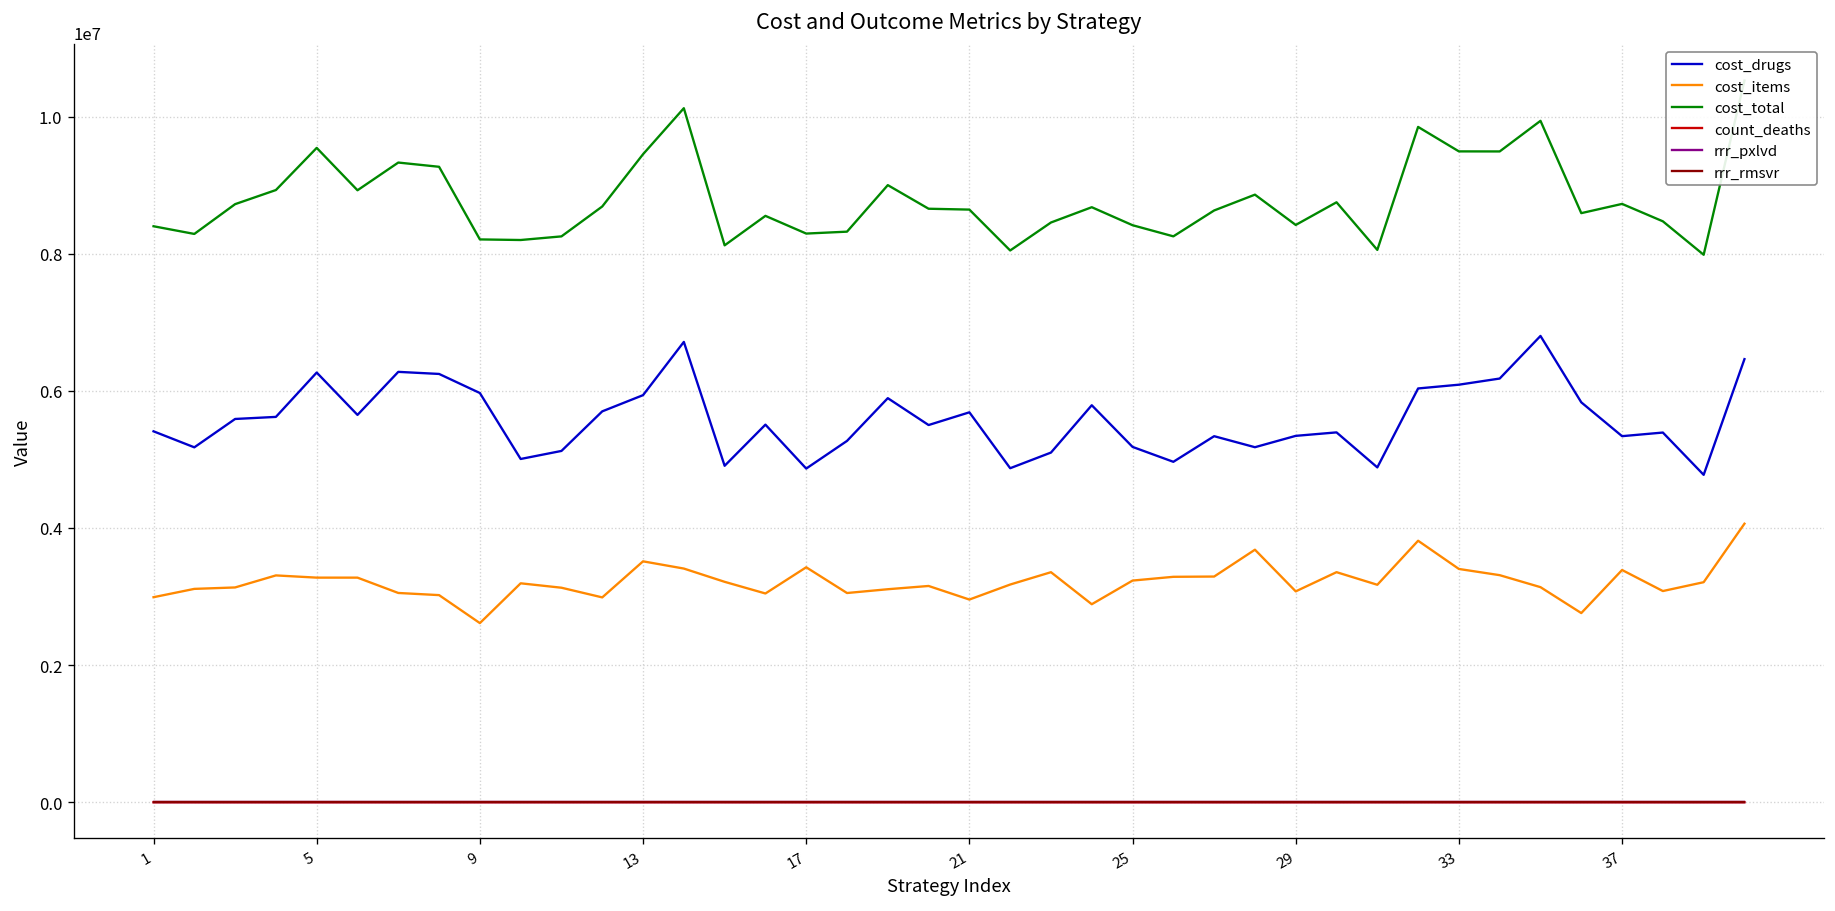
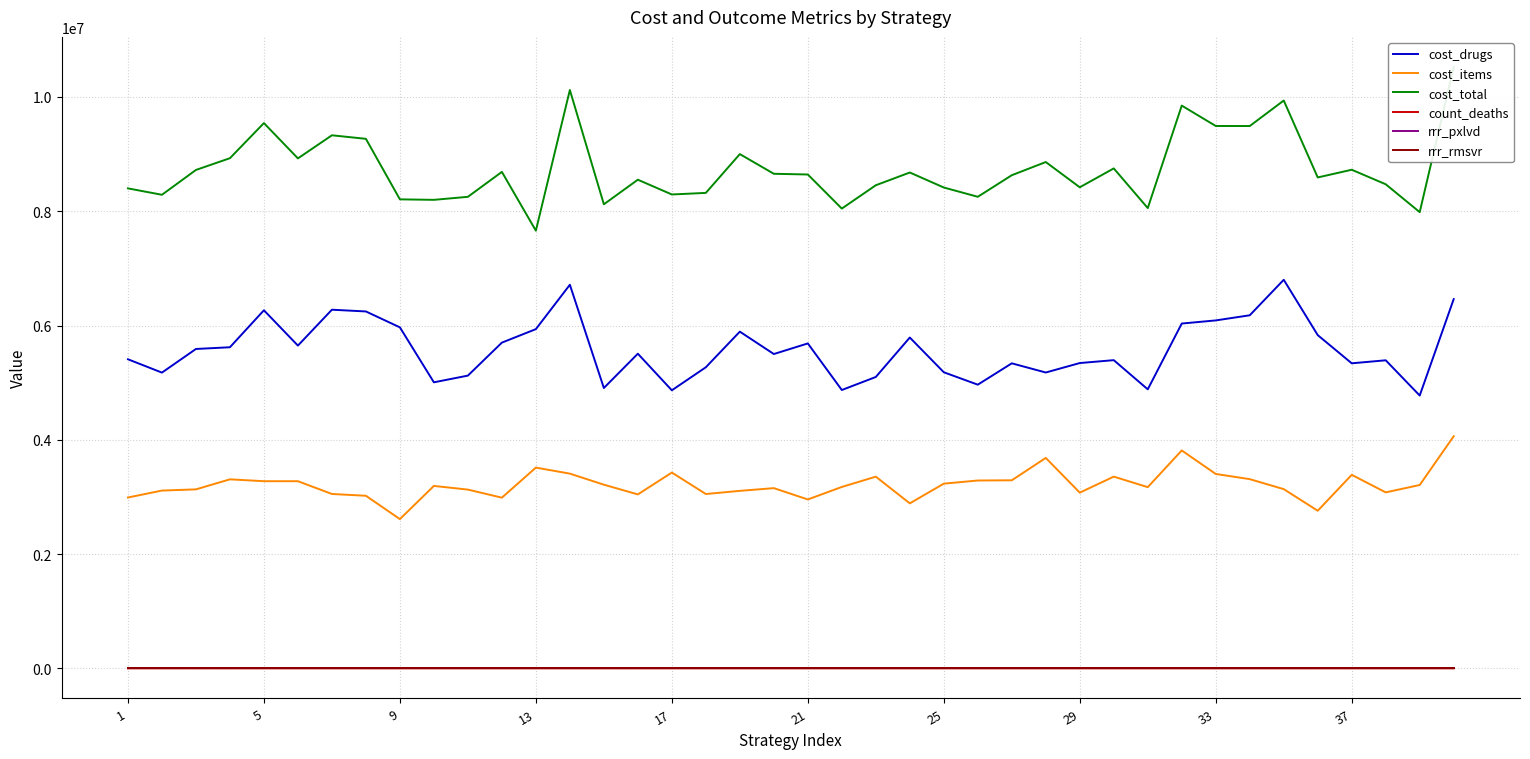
cost_total, 13: 9500000 -> 7700000
